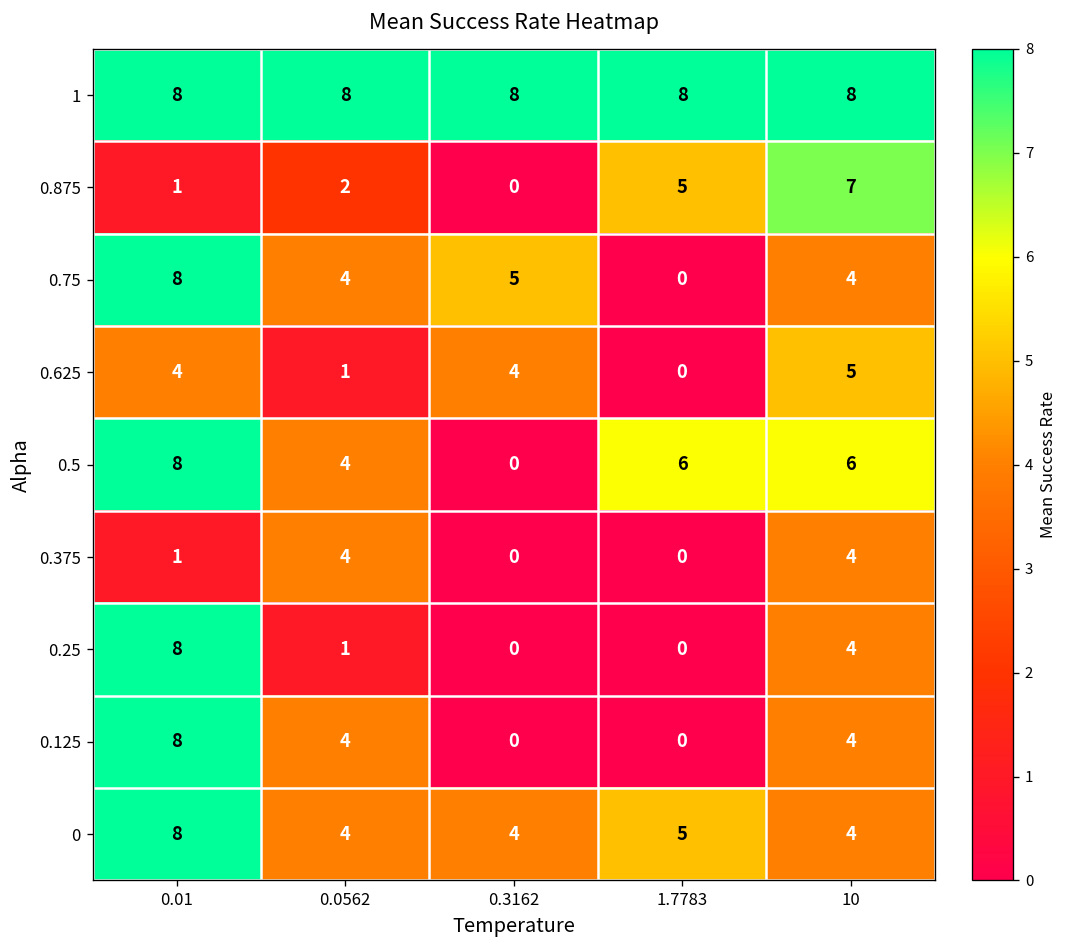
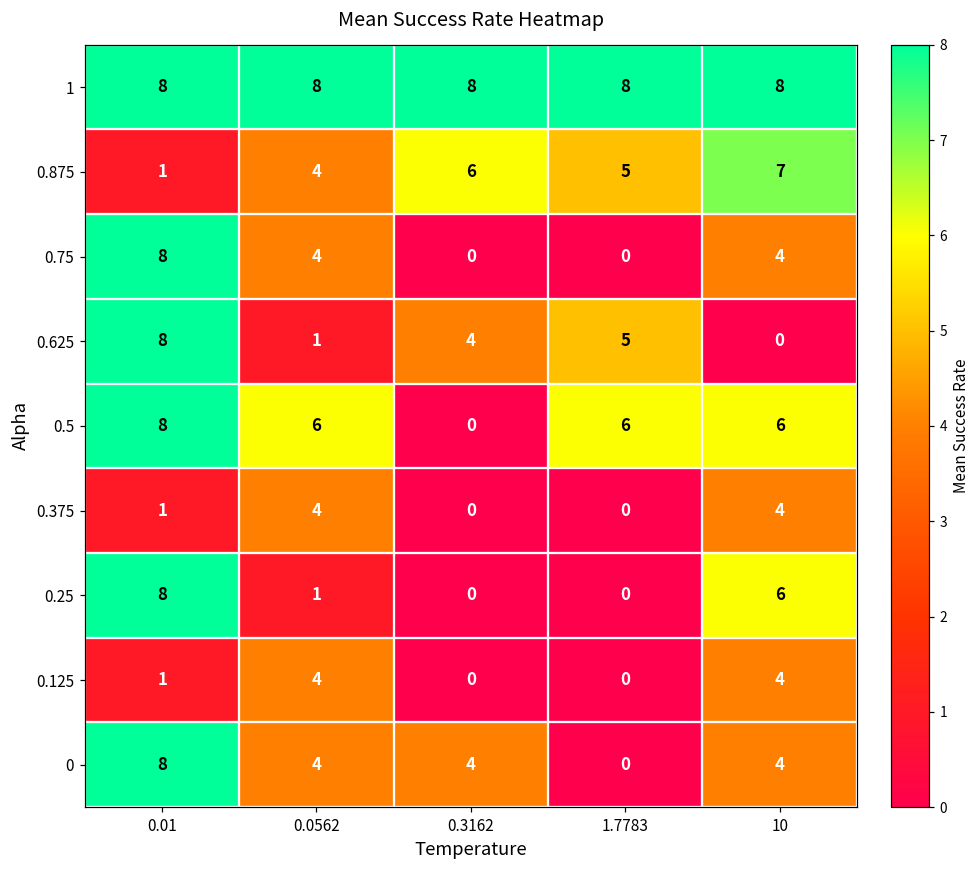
0.875, 0.0562: 2 -> 4
0.875, 0.3162: 0 -> 6
0.75, 0.3162: 5 -> 0
0.625, 0.01: 4 -> 8
0.625, 1.7783: 0 -> 5
0.625, 10: 5 -> 0
0.5, 0.0562: 4 -> 6
0.25, 10: 4 -> 6
0.125, 0.01: 8 -> 1
0, 1.7783: 5 -> 0
